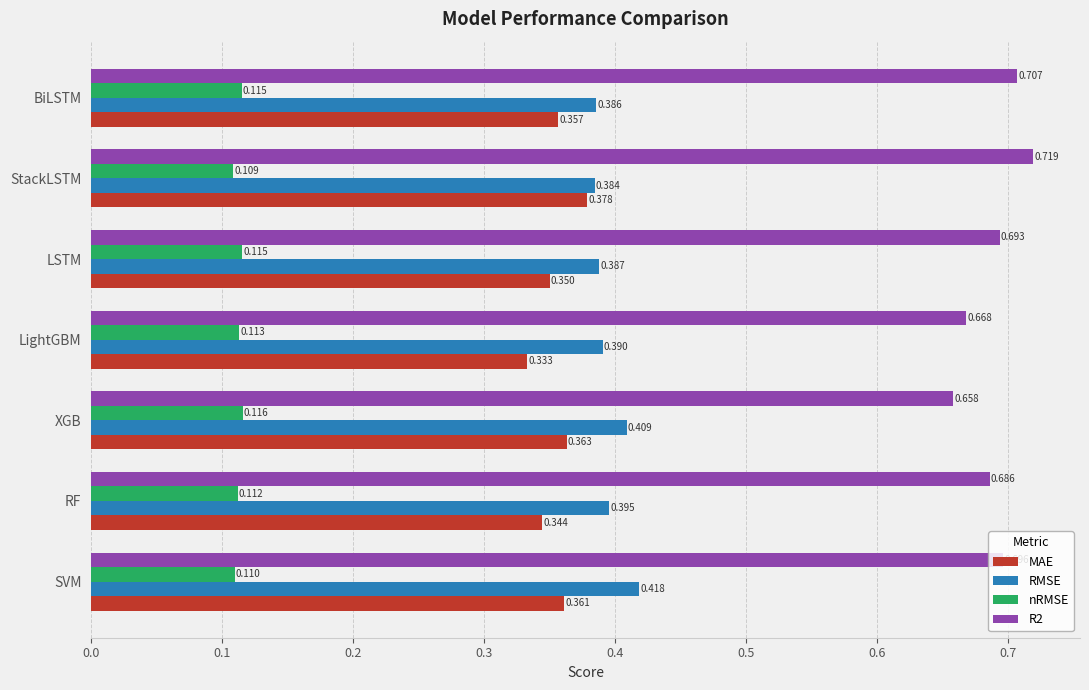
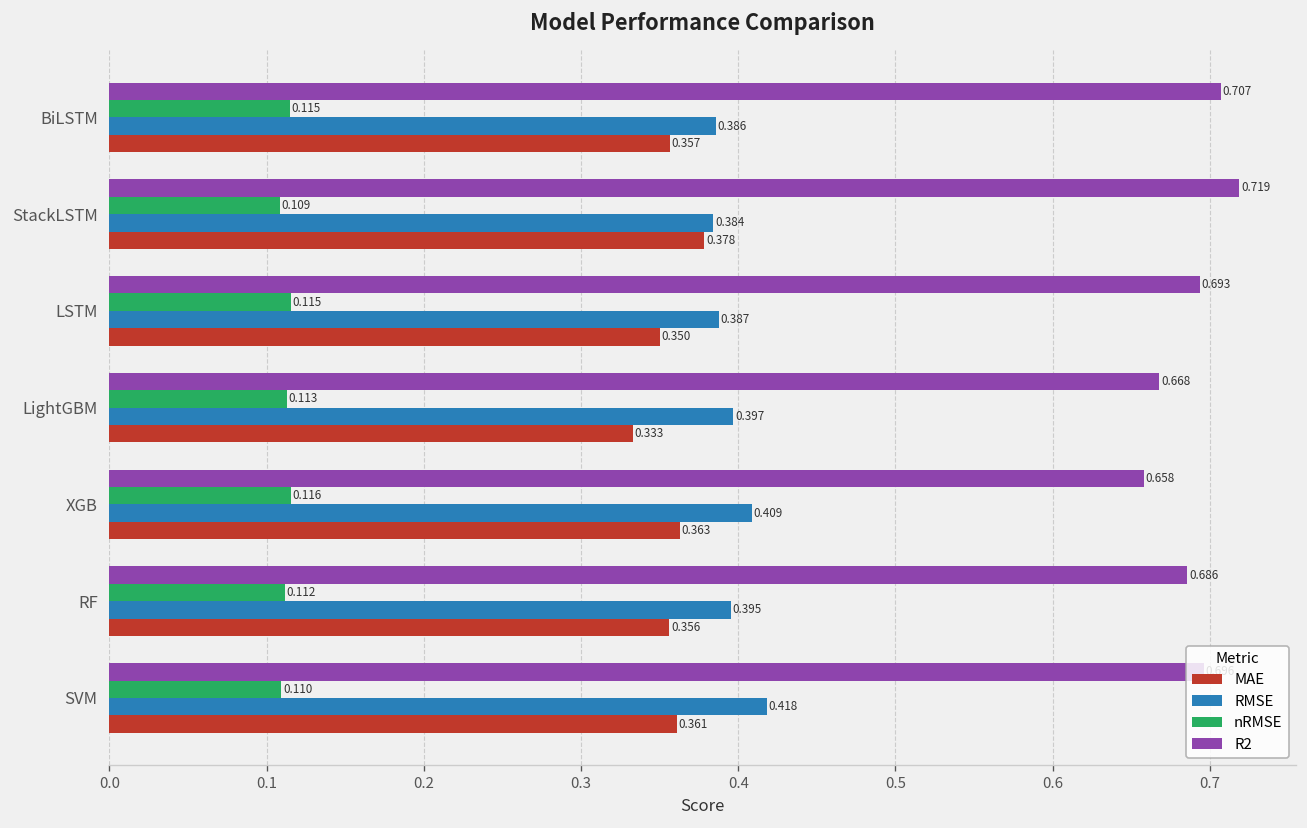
RMSE, LightGBM: 0.390 -> 0.397
MAE, RF: 0.344 -> 0.356
